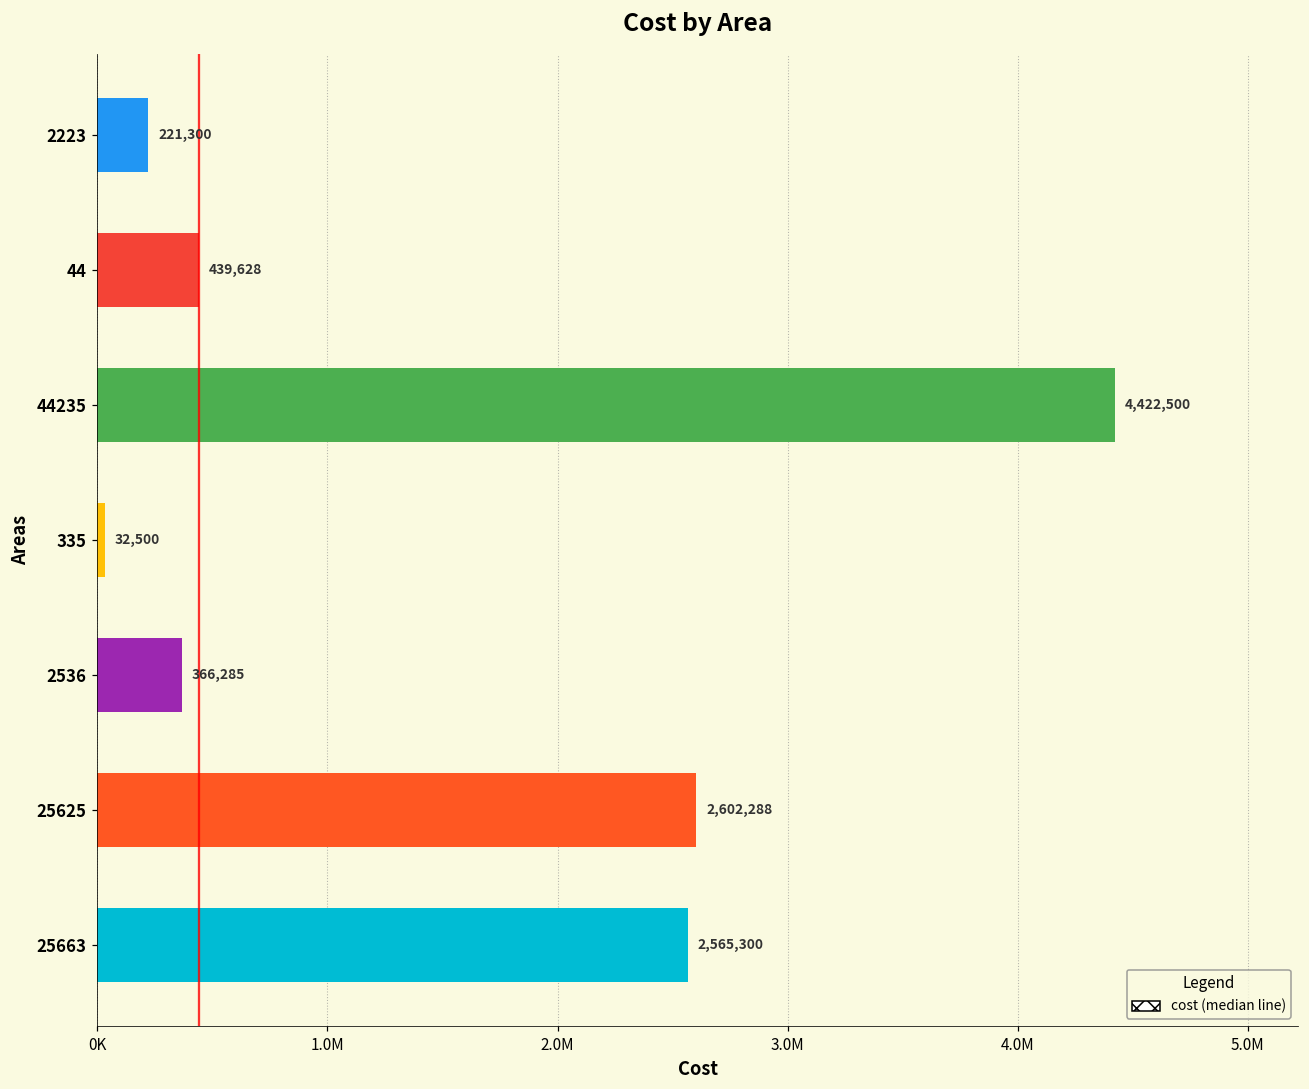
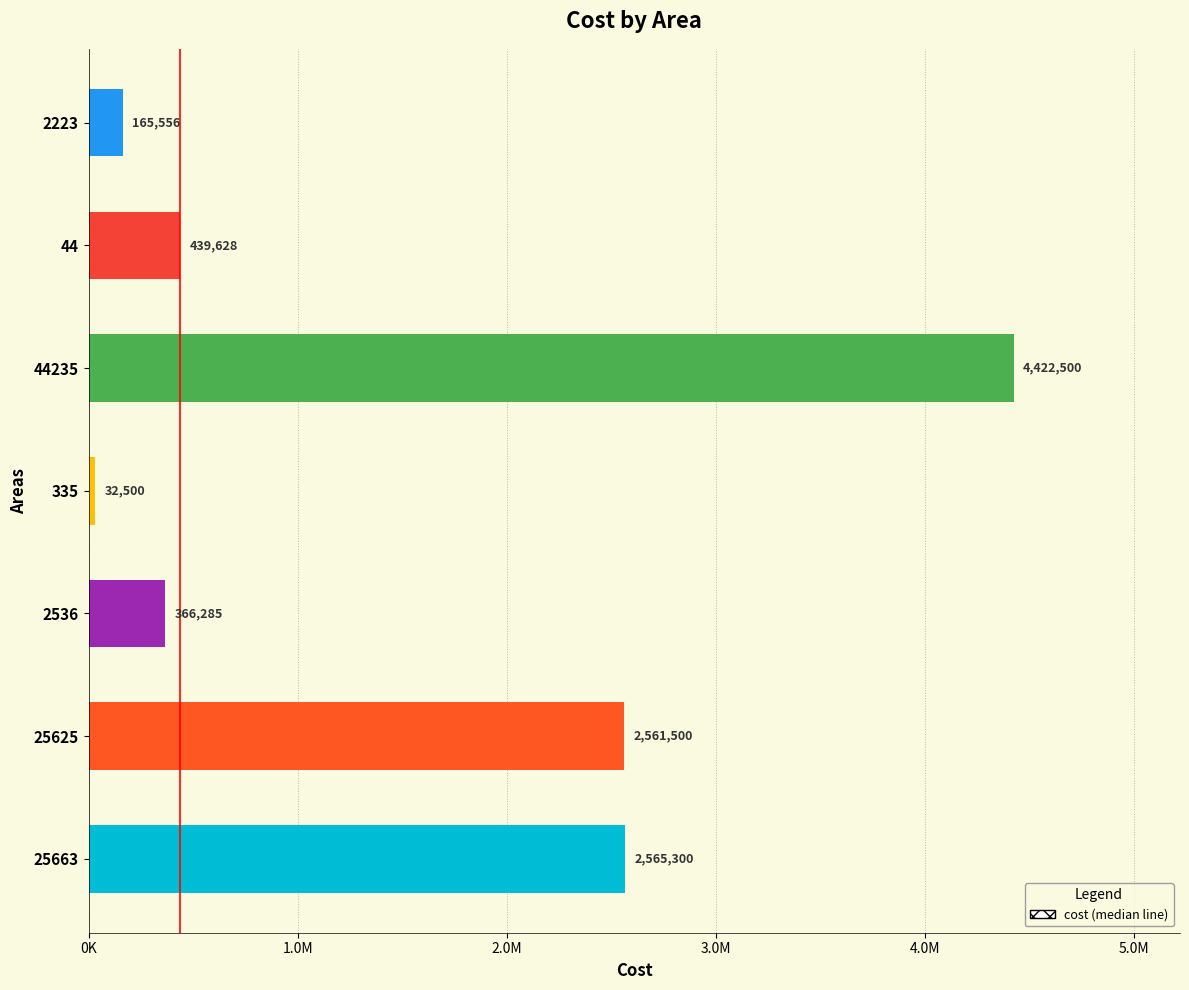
2223: 221,300 -> 165,556
25625: 2,602,288 -> 2,561,500
